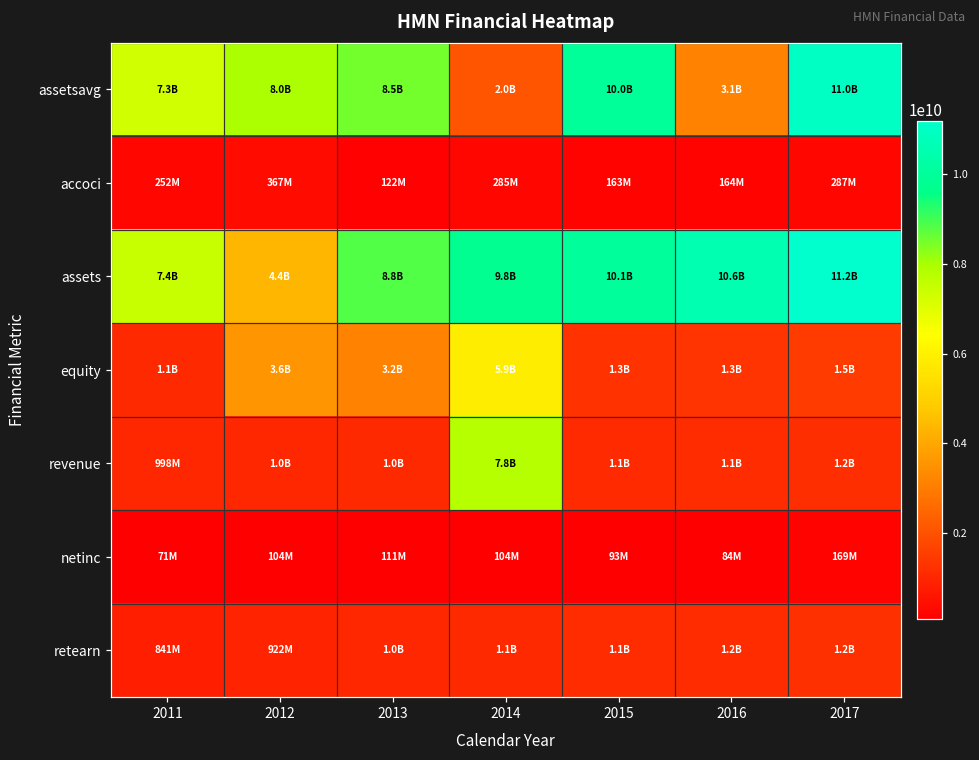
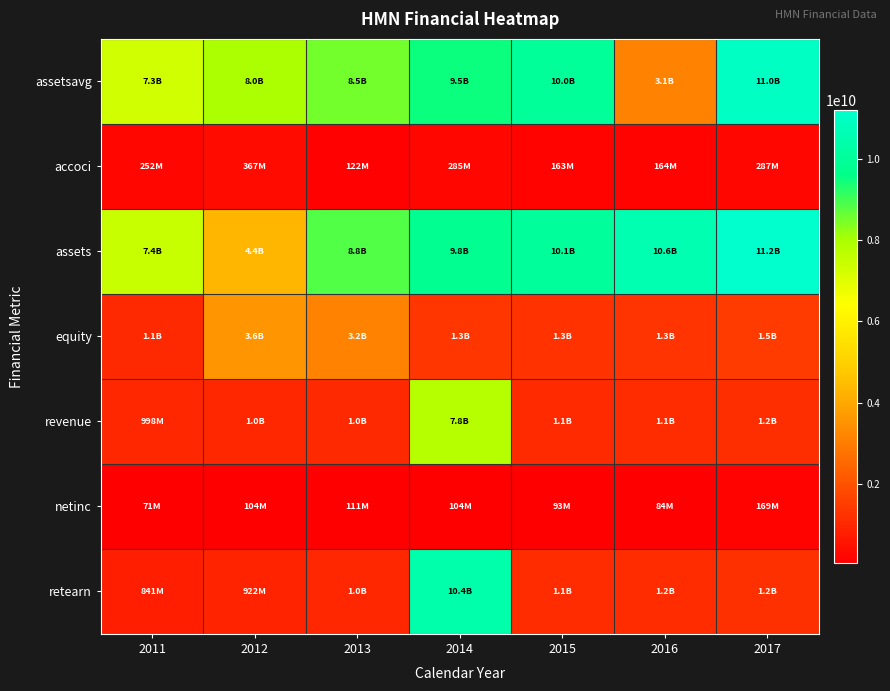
assetsavg, 2014: 2.0B -> 9.5B
equity, 2014: 5.9B -> 1.3B
retearn, 2014: 1.1B -> 10.4B
